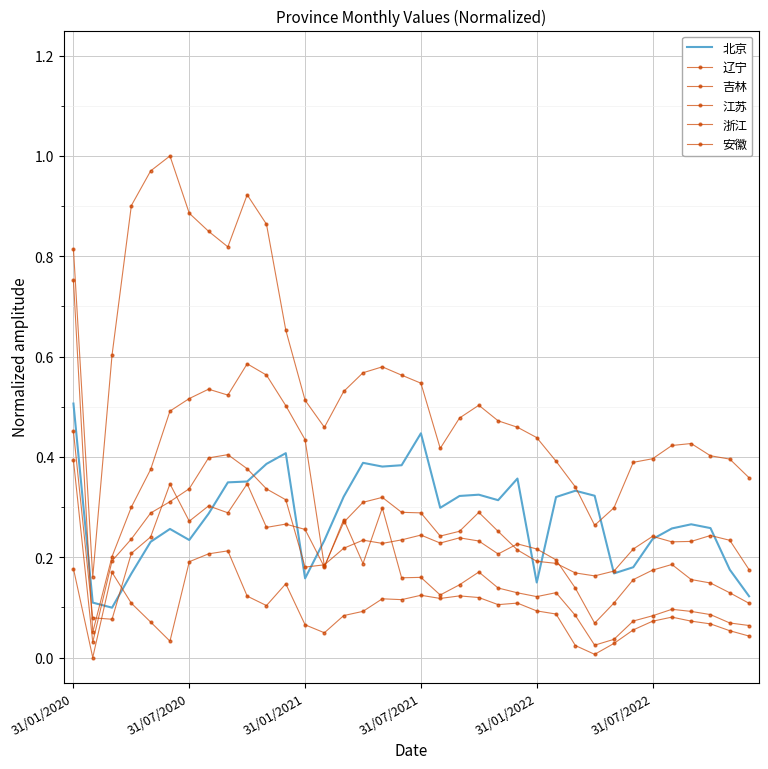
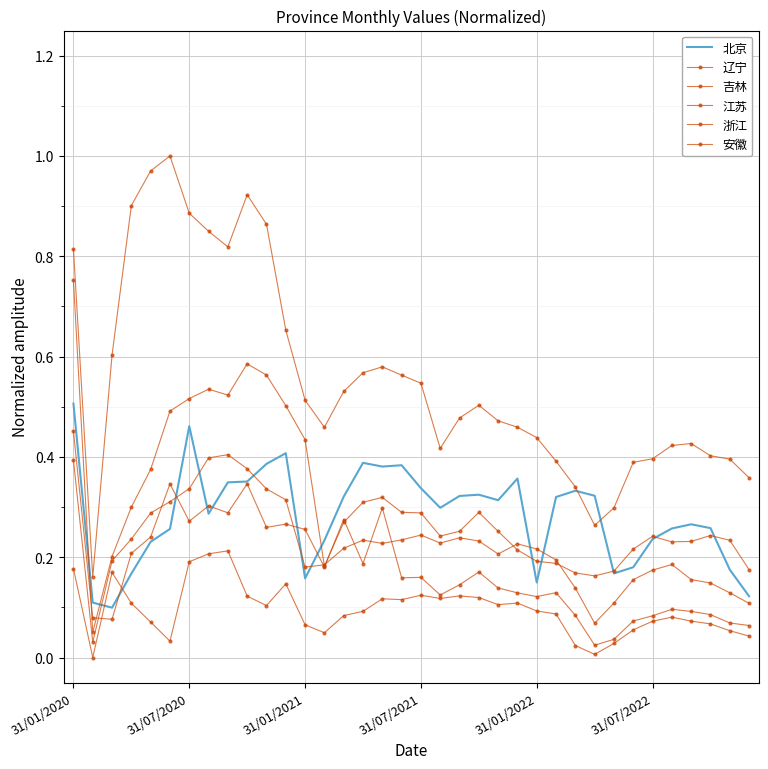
北京, 31/07/2020: 0.23 -> 0.46
北京, 31/07/2021: 0.45 -> 0.34
